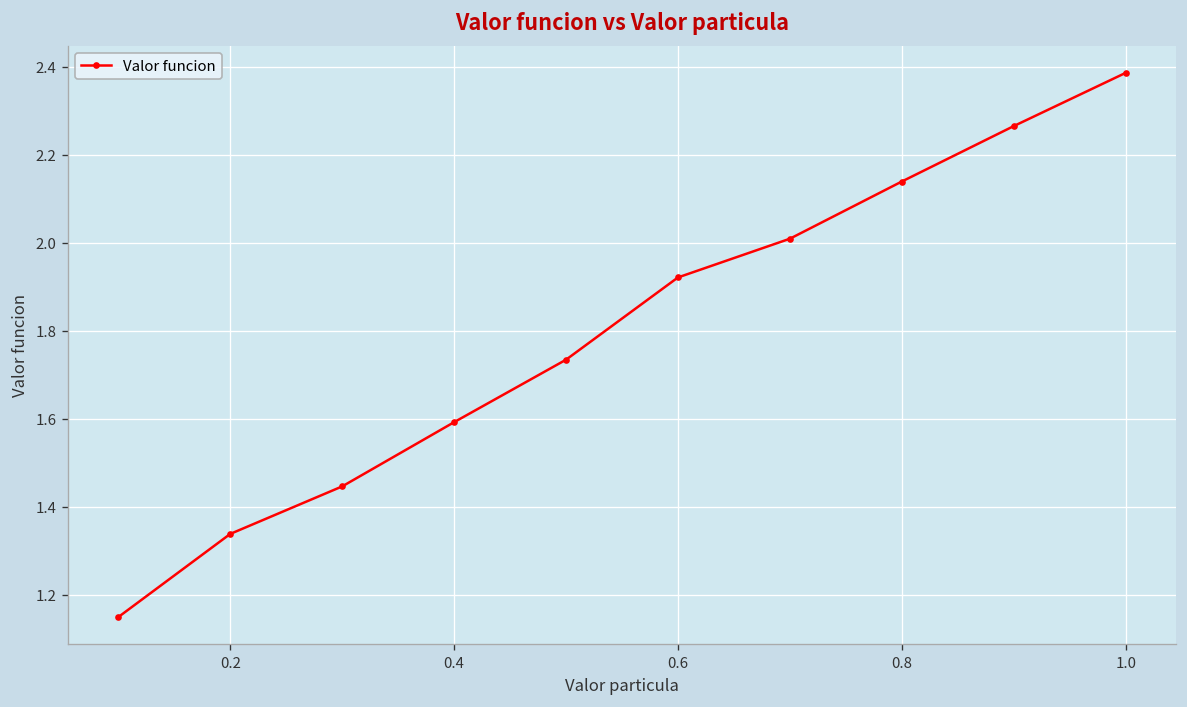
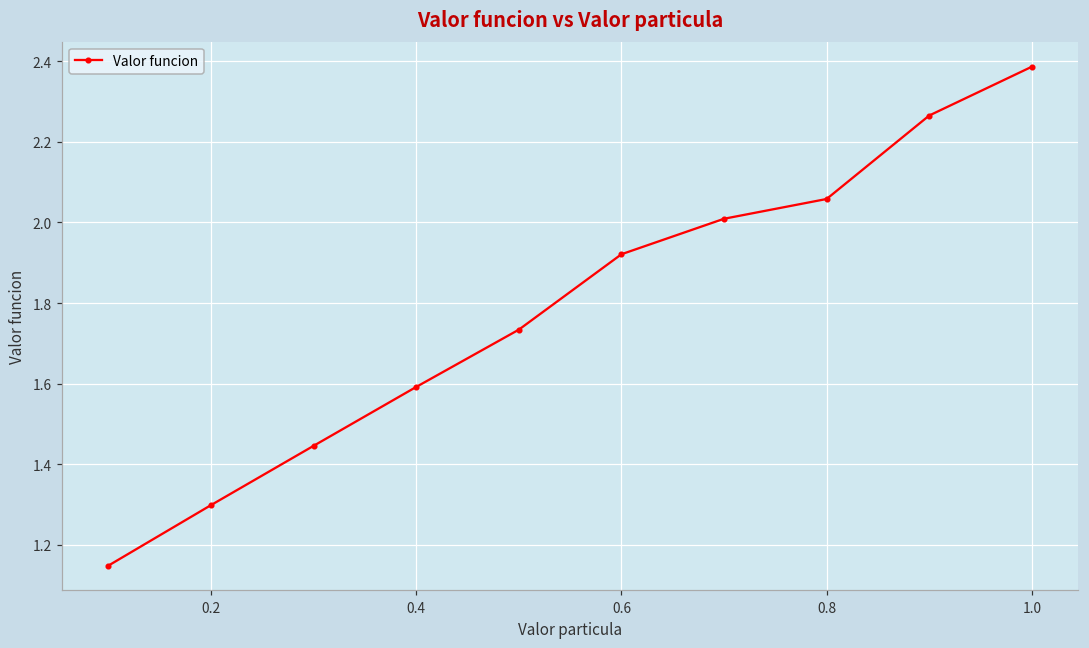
0.2: 1.34 -> 1.30
0.8: 2.14 -> 2.06
